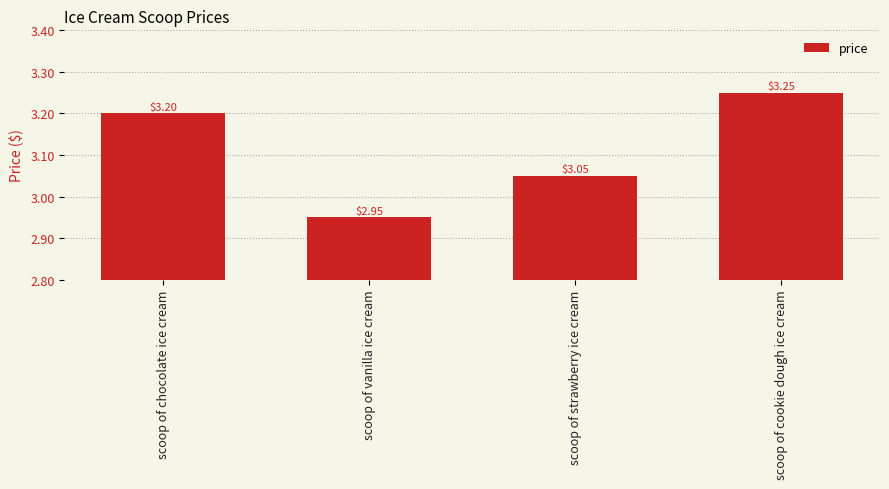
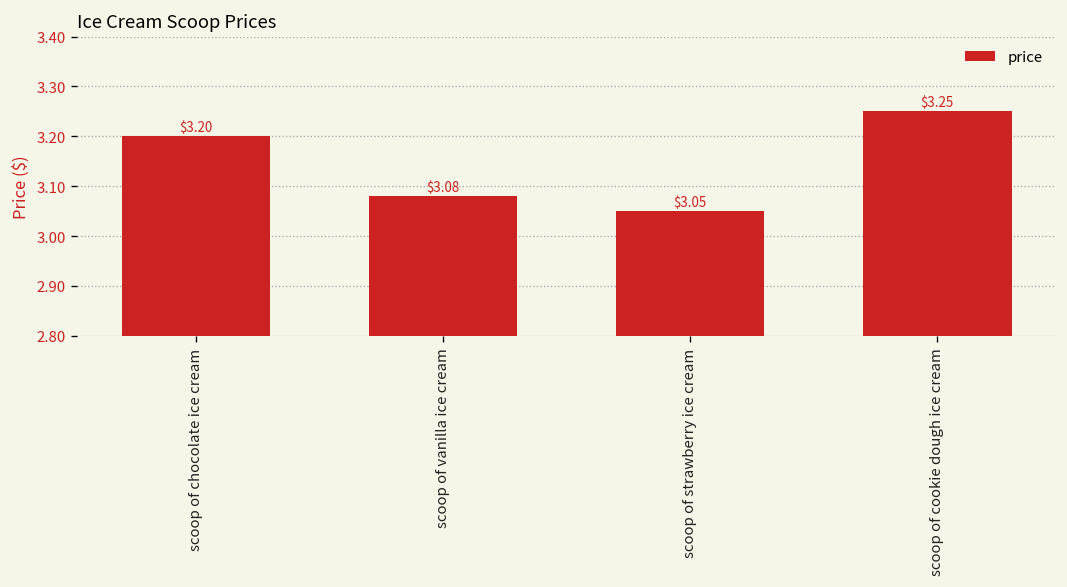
scoop of vanilla ice cream: $2.95 -> $3.08
